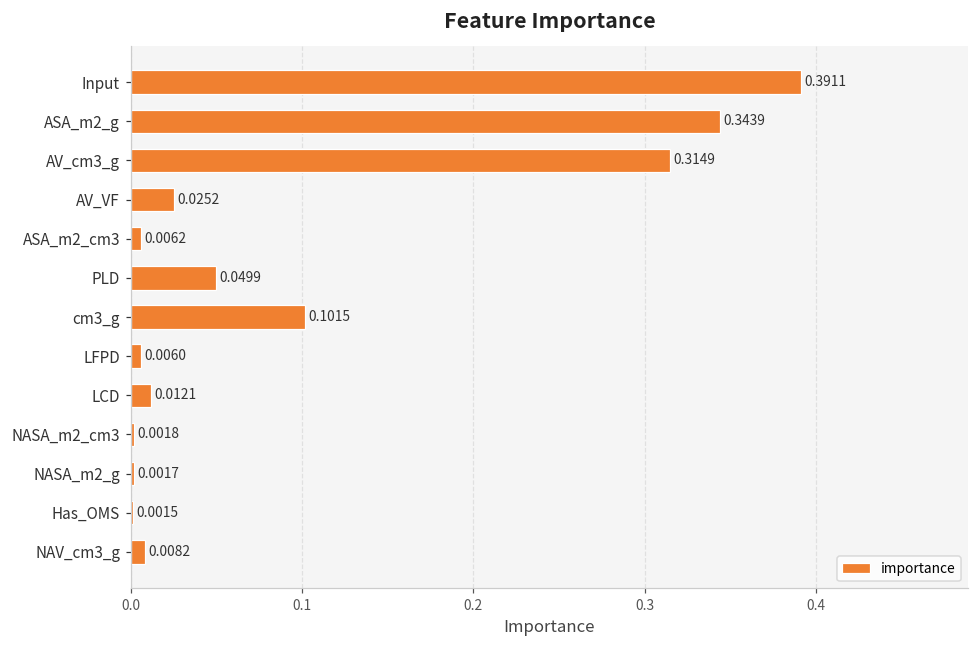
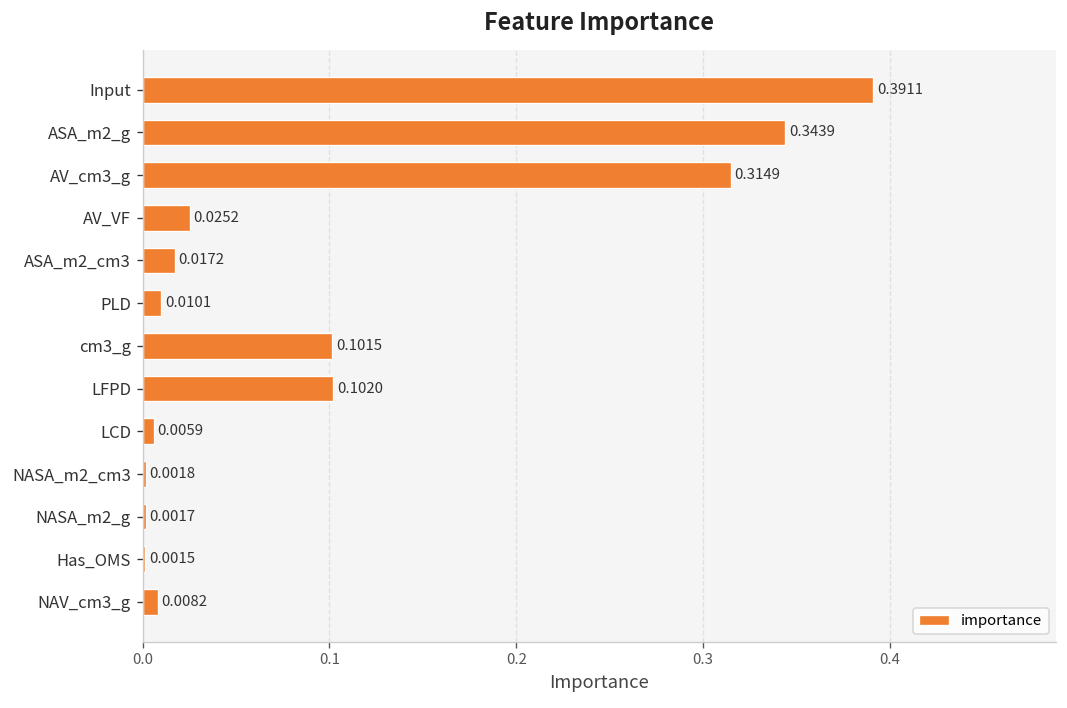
ASA_m2_cm3: 0.0062 -> 0.0172
PLD: 0.0499 -> 0.0101
LFPD: 0.0060 -> 0.1020
LCD: 0.0121 -> 0.0059
